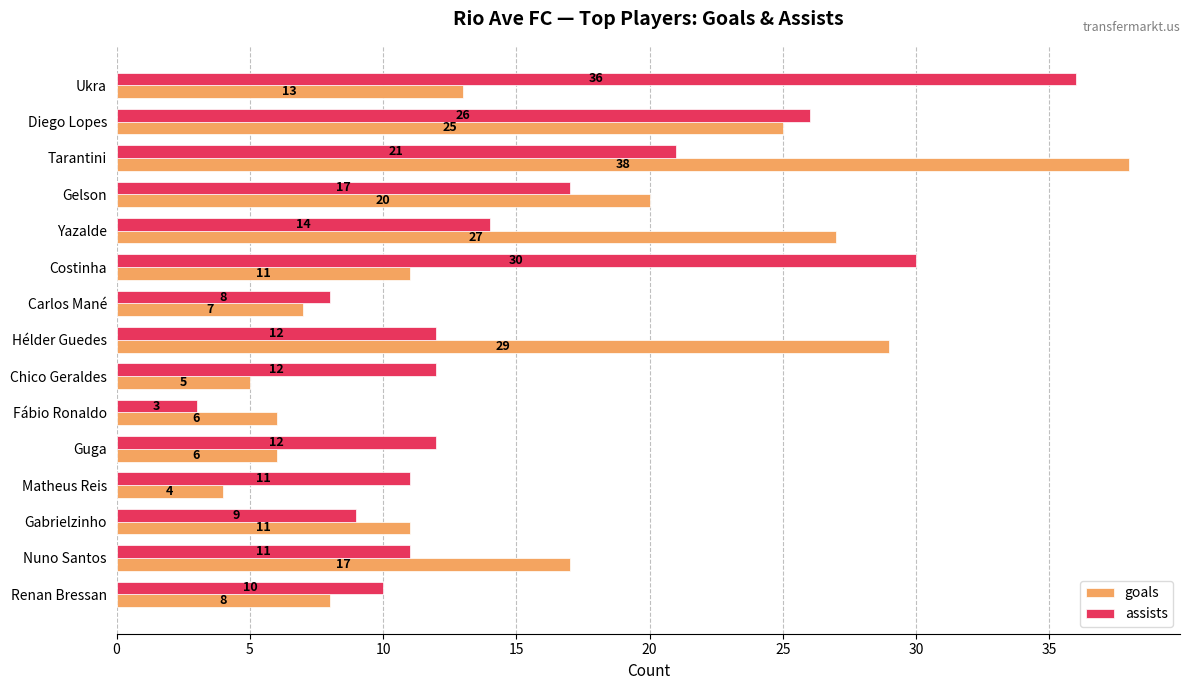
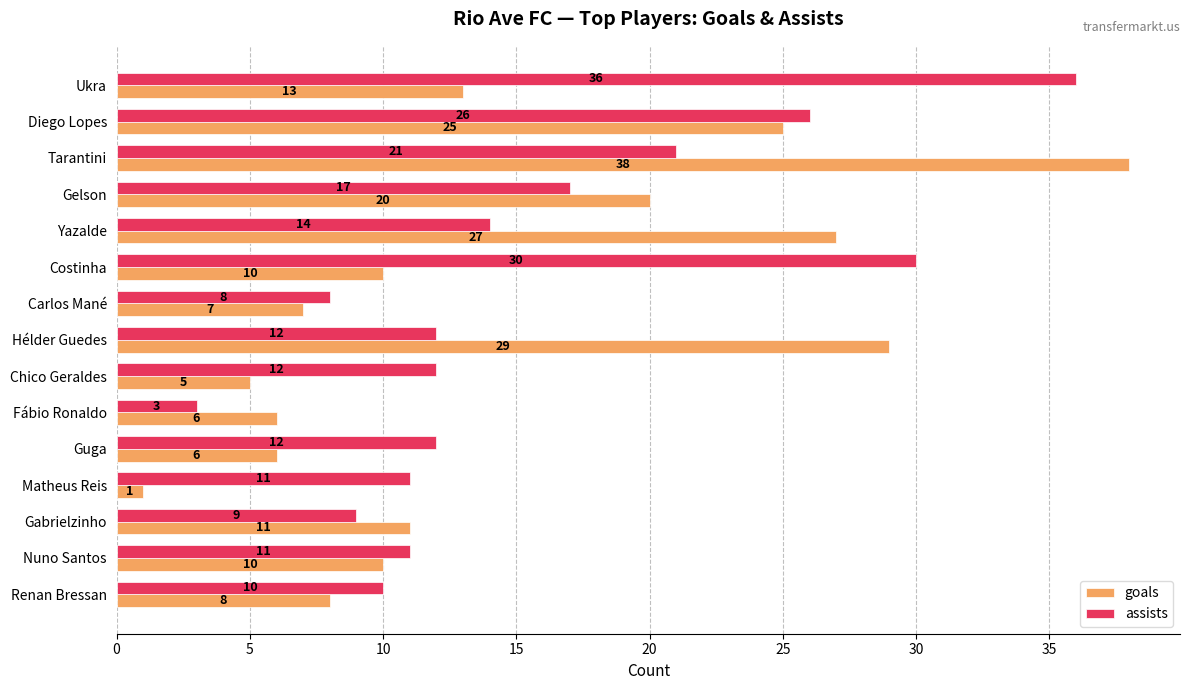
goals, Costinha: 11 -> 10
goals, Matheus Reis: 4 -> 1
goals, Nuno Santos: 17 -> 10
